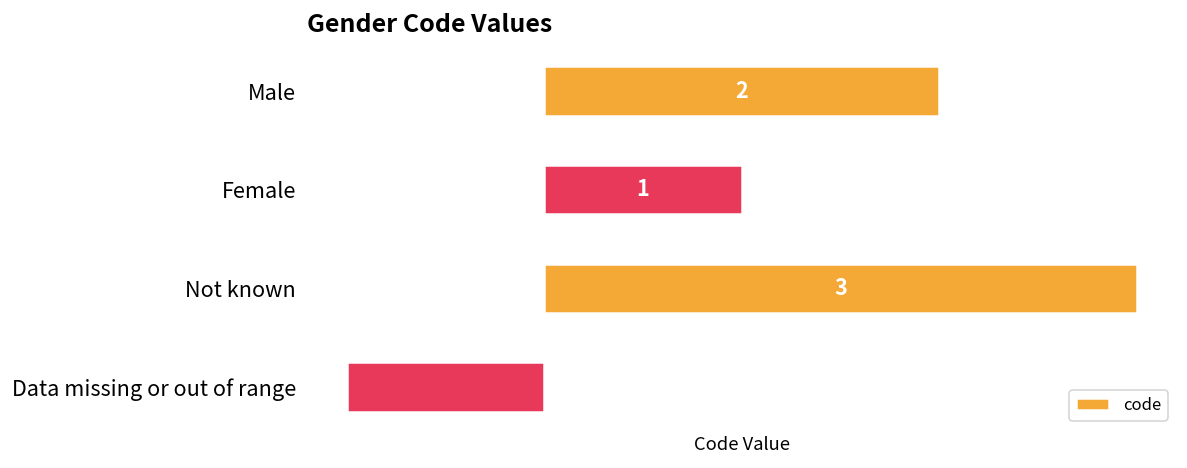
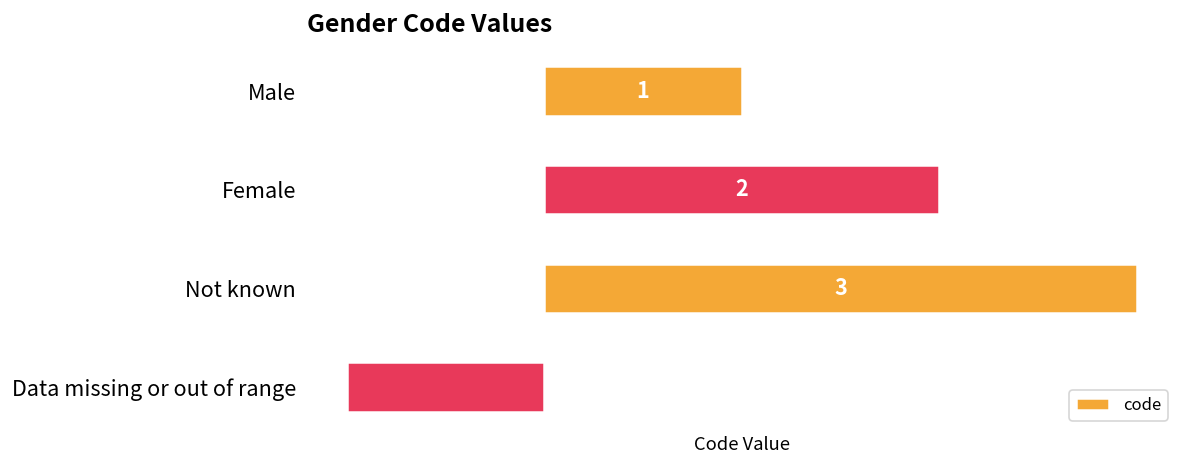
Male: 2 -> 1
Female: 1 -> 2
